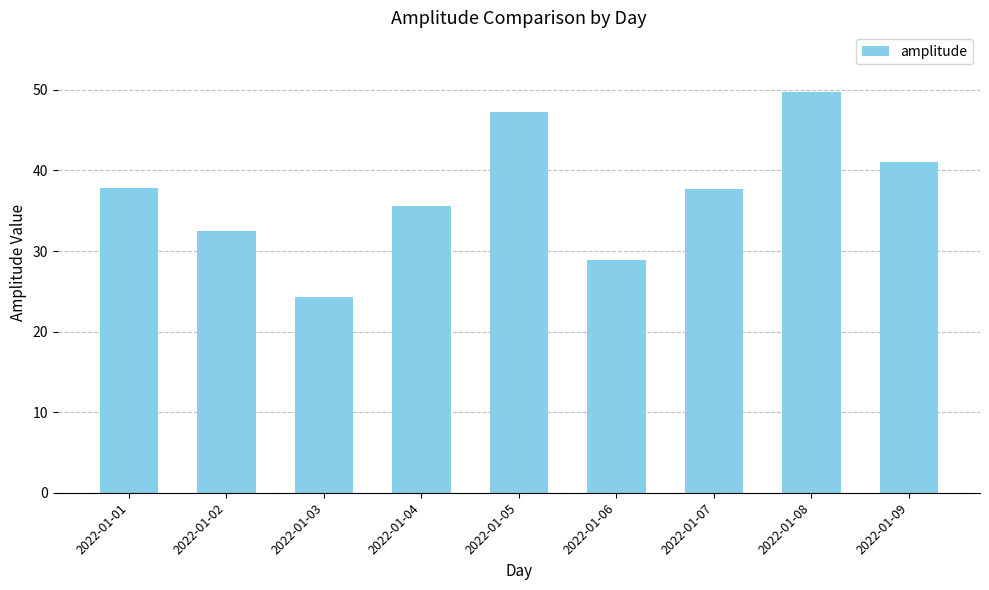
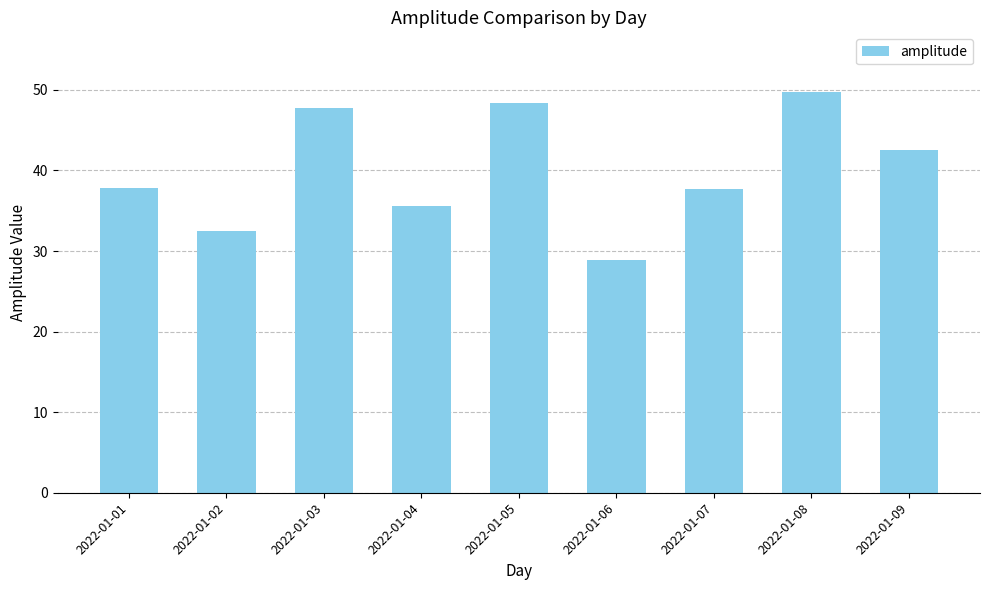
2022-01-03: 24 -> 48
2022-01-05: 47 -> 48
2022-01-09: 41 -> 43
